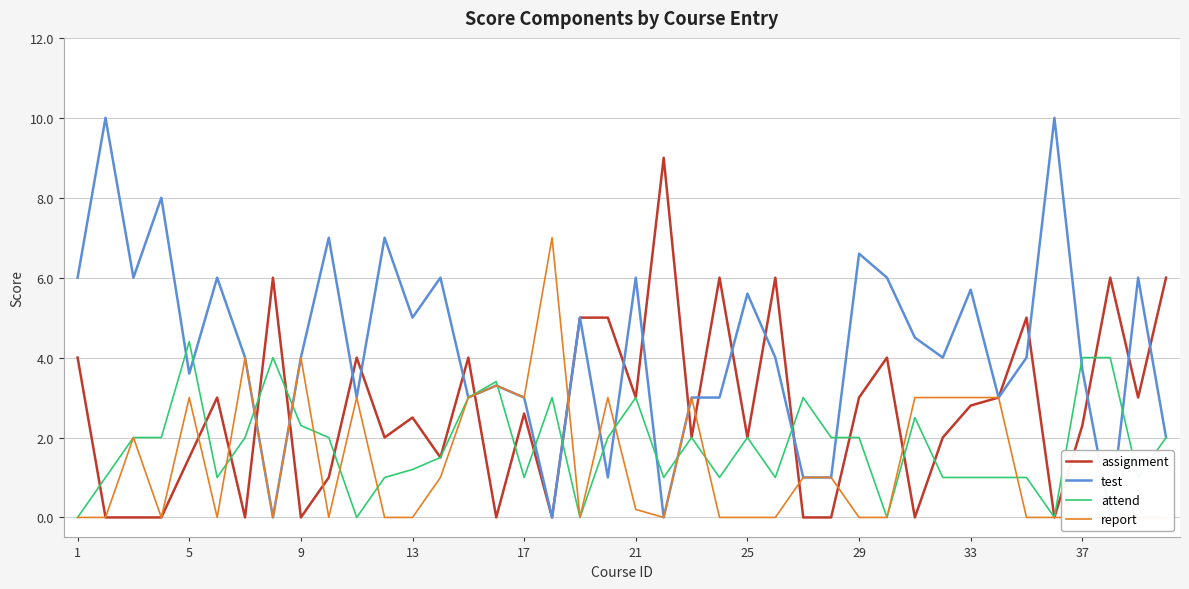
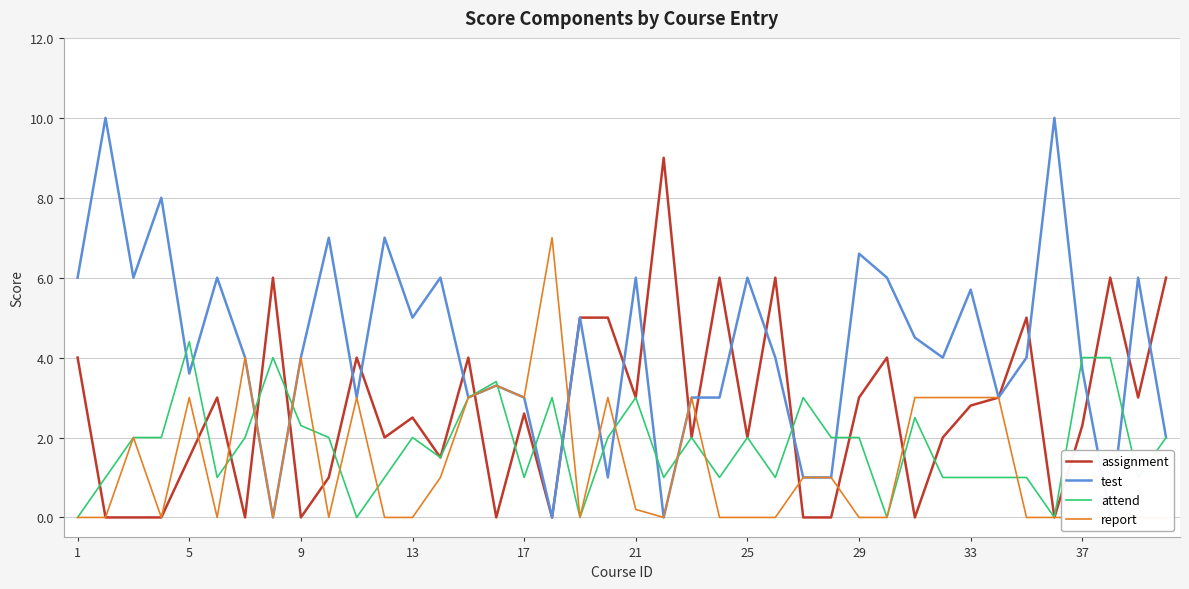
attend, 13: 1.2 -> 2.0
test, 25: 5.6 -> 6.0
